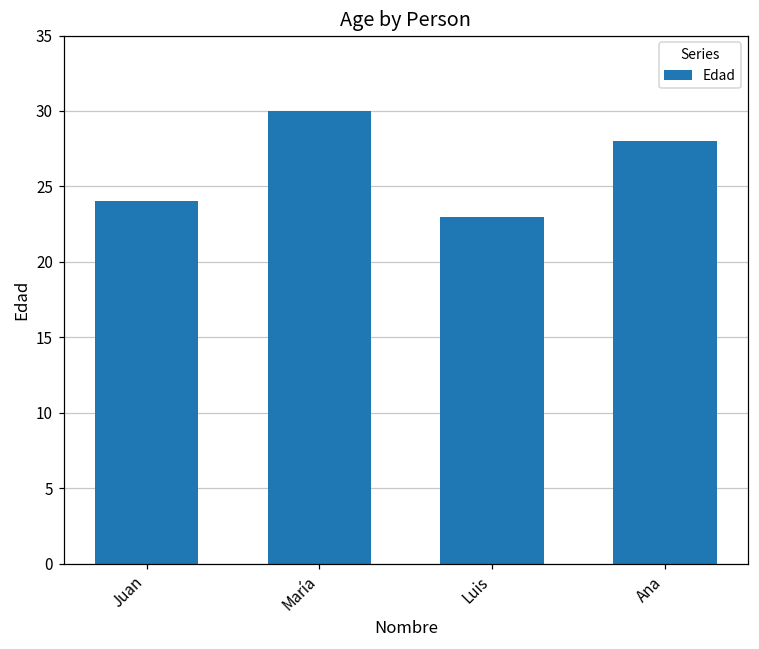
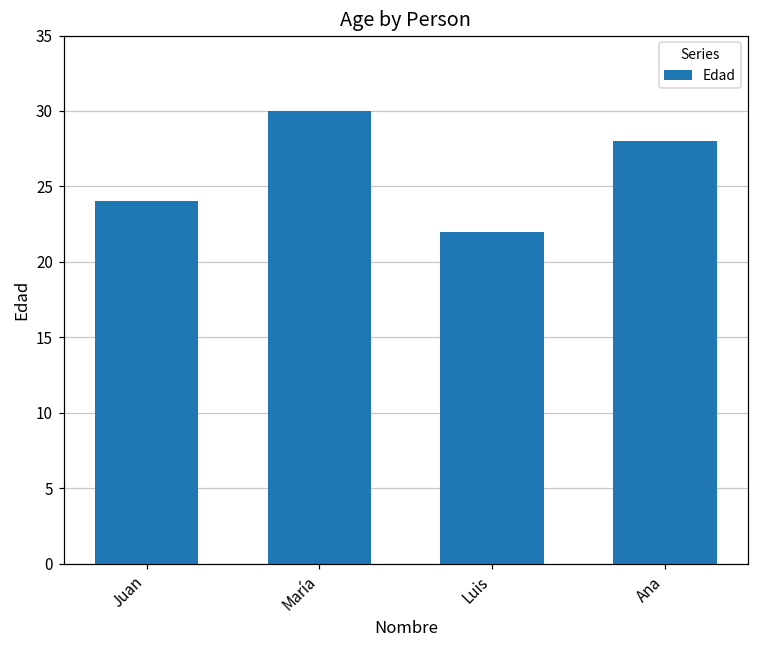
Luis: 23 -> 22
